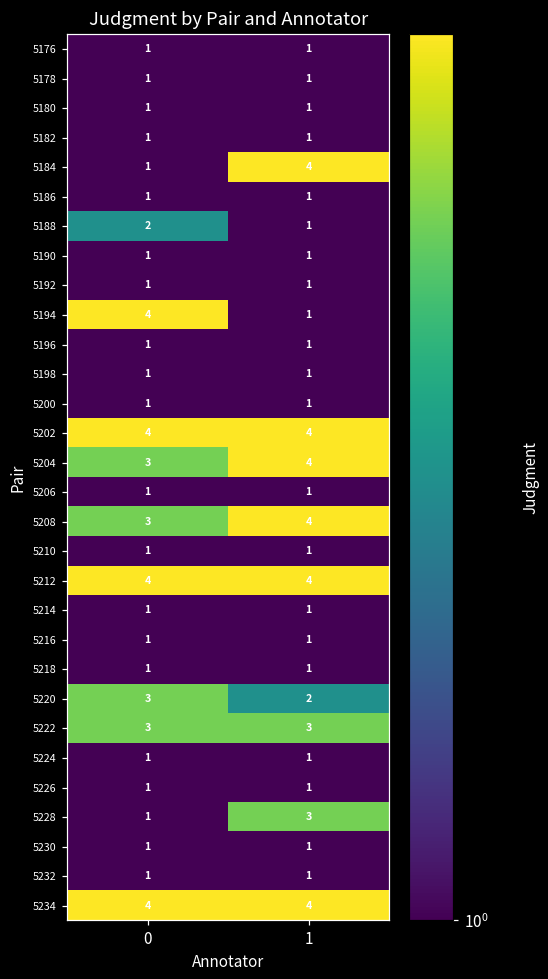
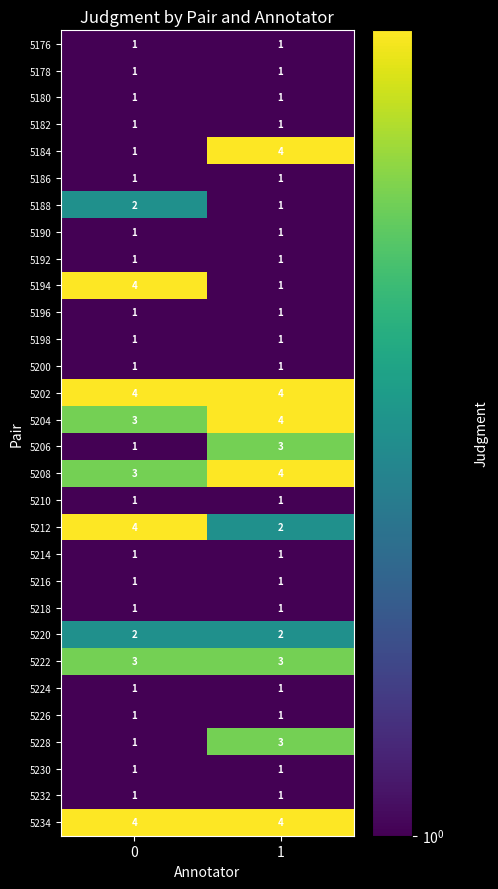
5206, 1: 1 -> 3
5212, 1: 4 -> 2
5220, 0: 3 -> 2
